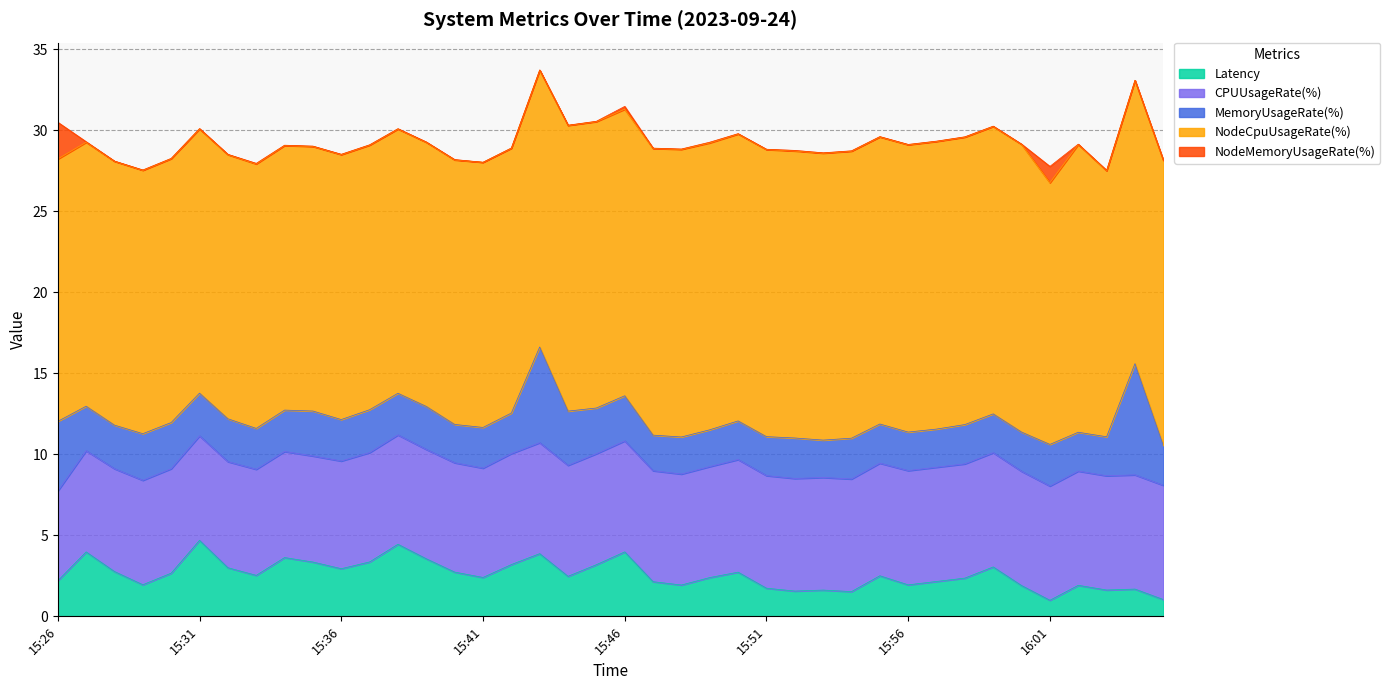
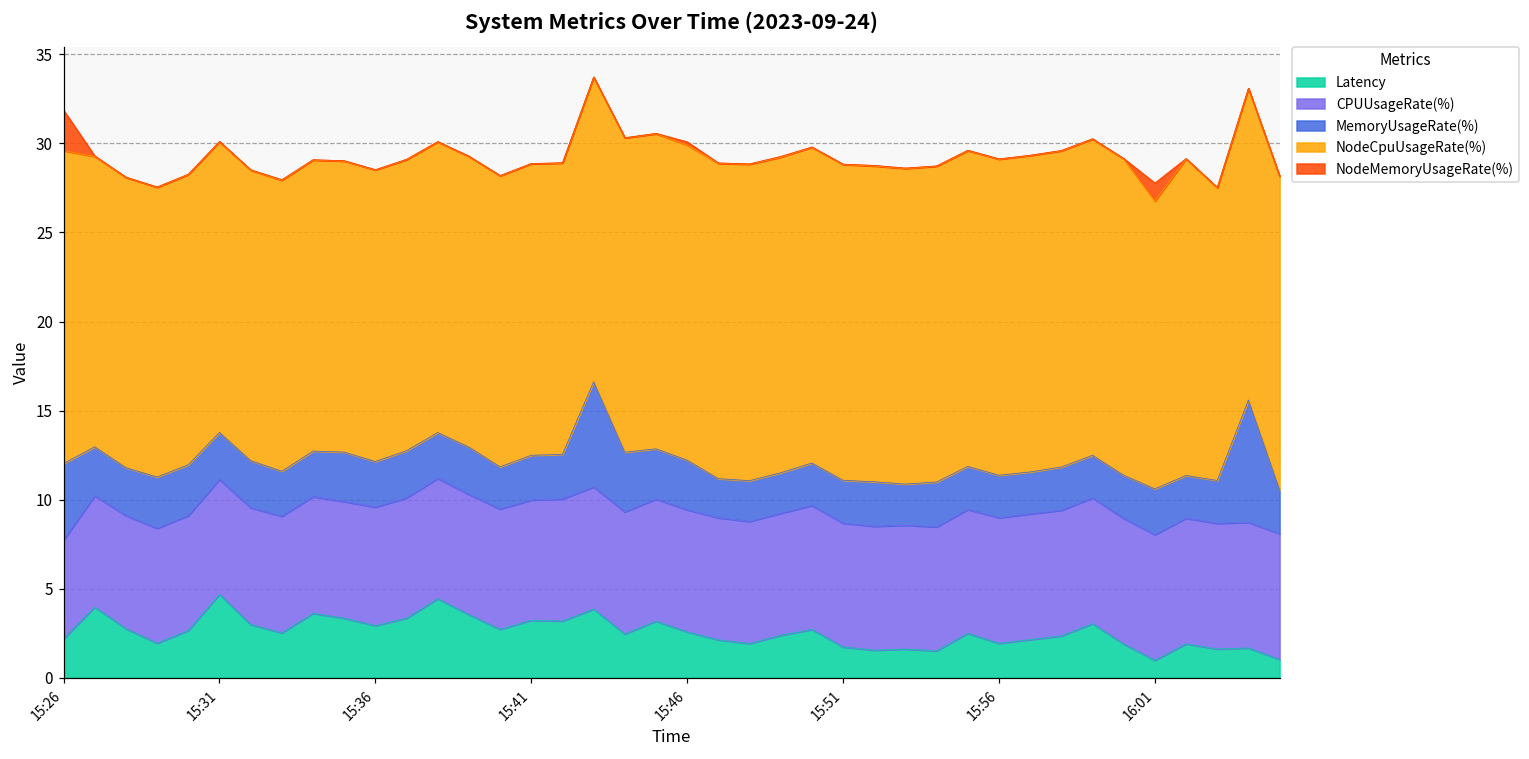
NodeCpuUsageRate(%), 15:26: 16.2 -> 17.6
Latency, 15:41: 2.4 -> 3.2
Latency, 15:46: 4.0 -> 2.6
